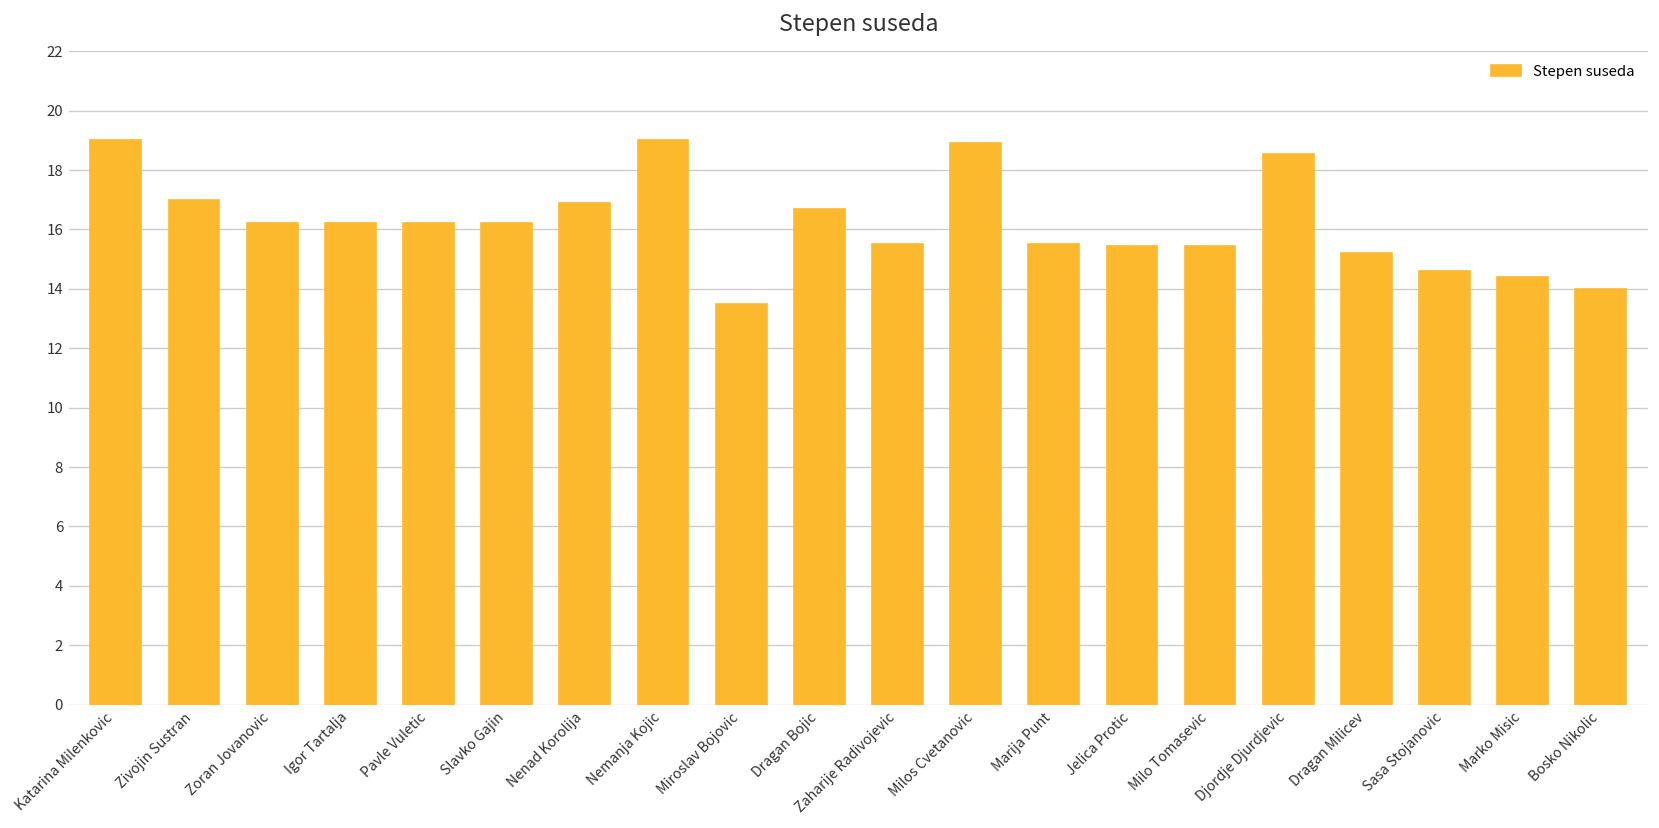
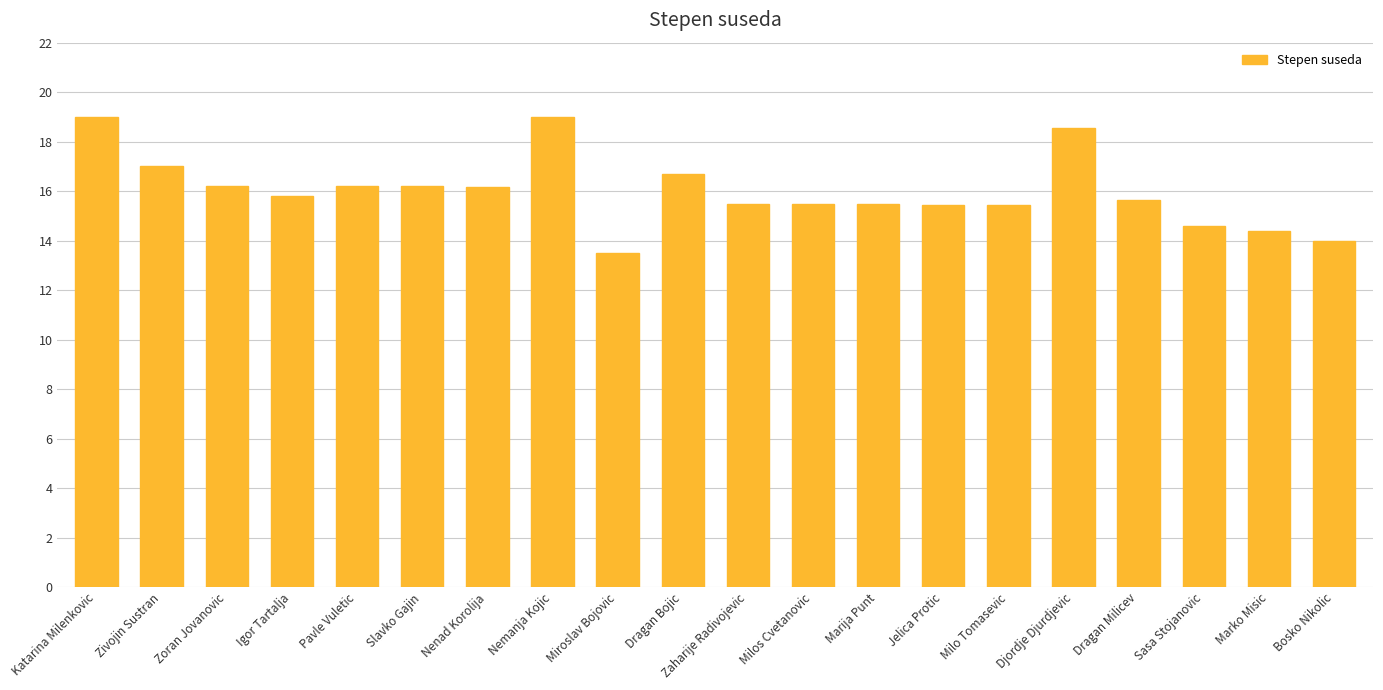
Igor Tartalja: 16.2 -> 15.8
Nenad Korolija: 16.9 -> 16.2
Milos Cvetanovic: 18.9 -> 15.5
Dragan Milicev: 15.2 -> 15.7
